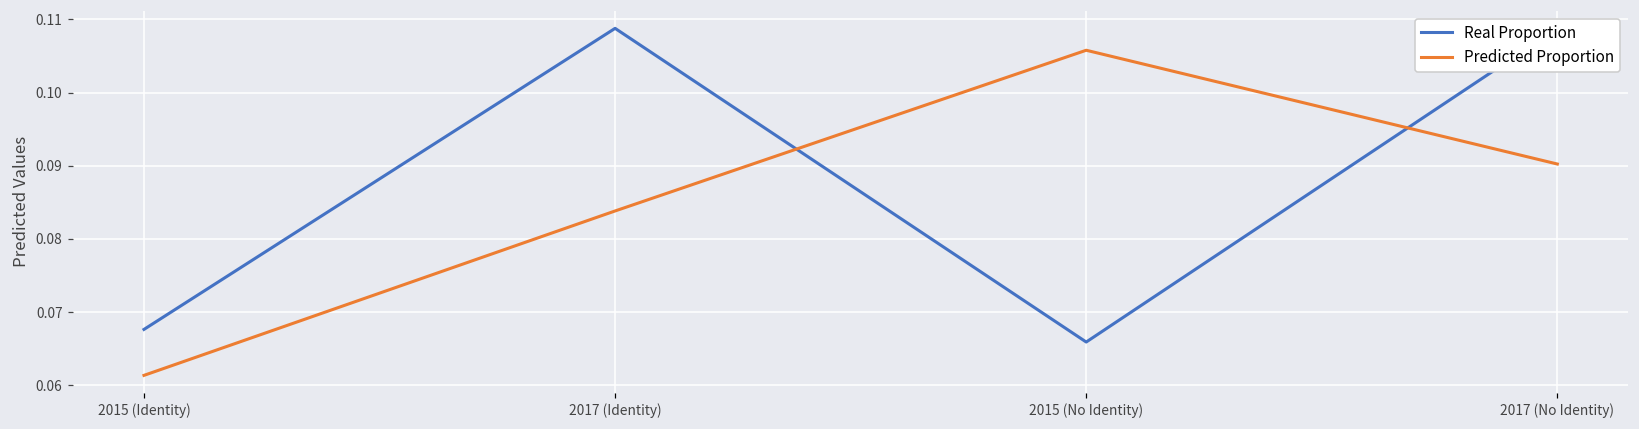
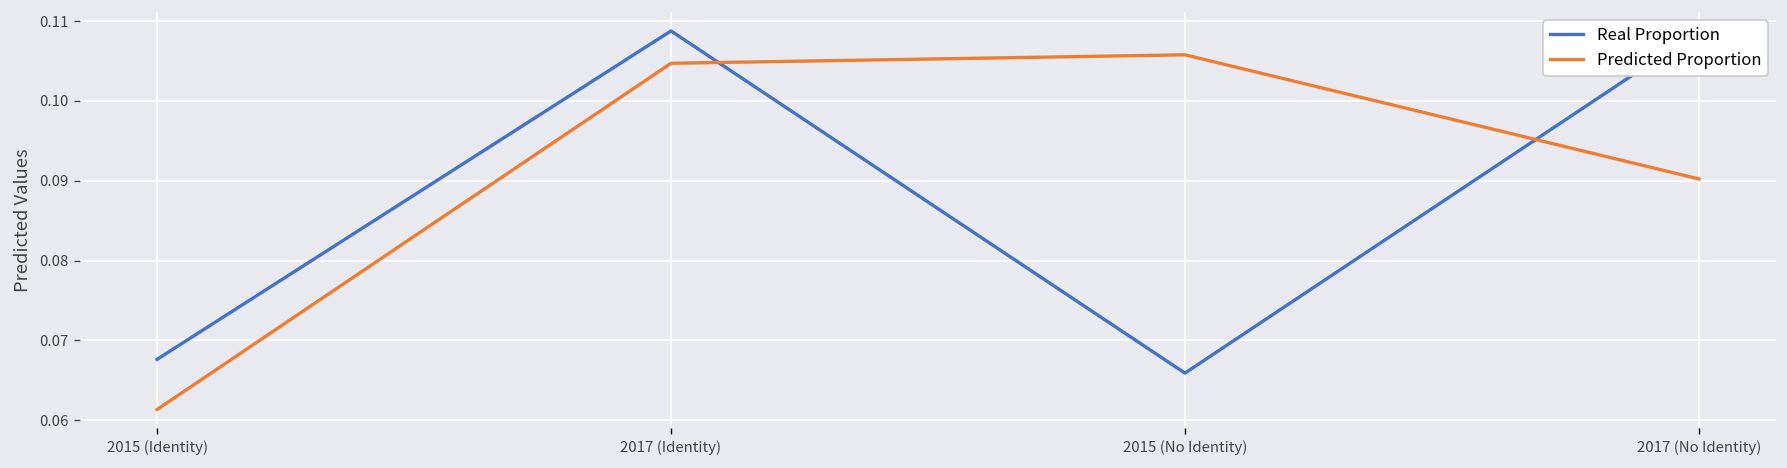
Predicted Proportion, 2017 (Identity): 0.084 -> 0.105
